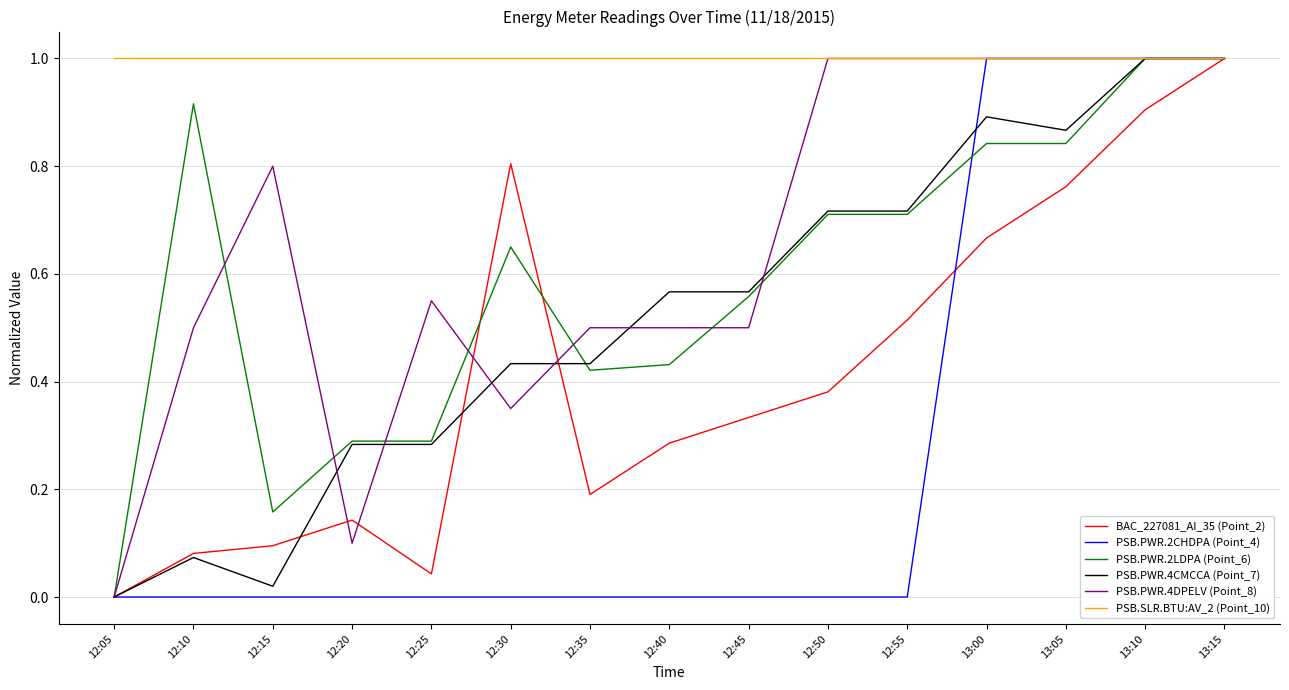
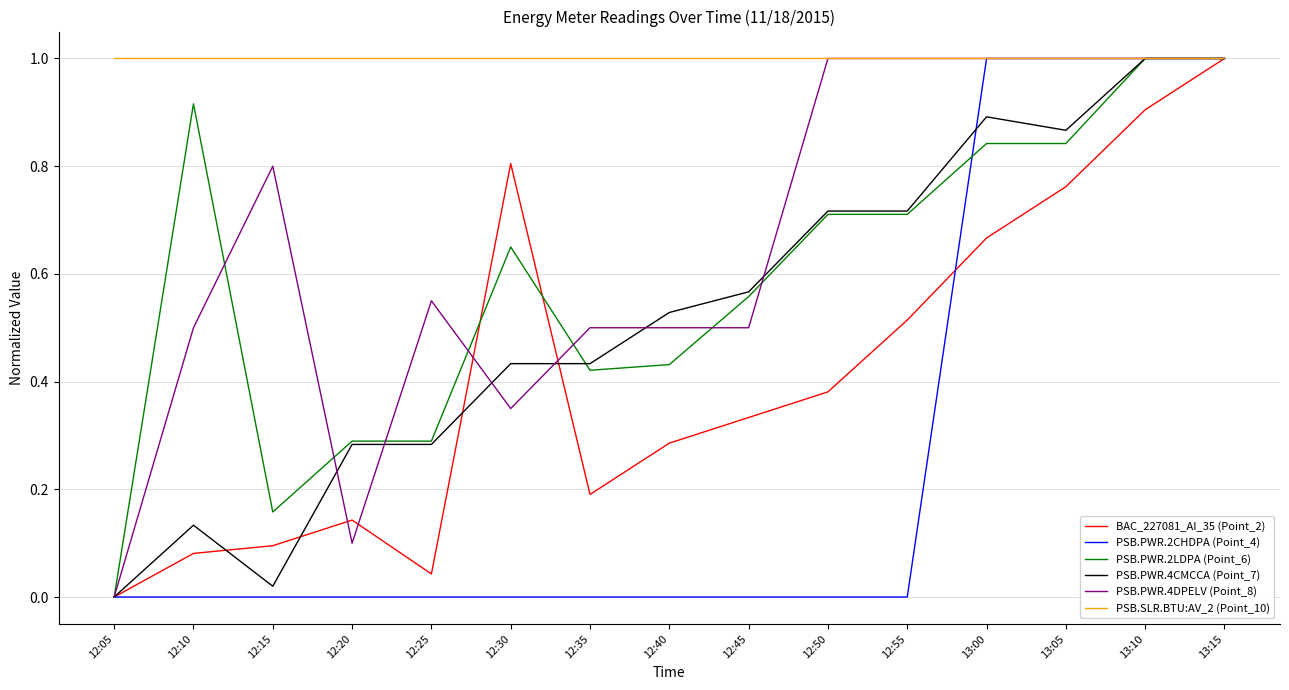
PSB.PWR.4CMCCA (Point_7), 12:10: 0.07 -> 0.13
PSB.PWR.4CMCCA (Point_7), 12:40: 0.57 -> 0.53
